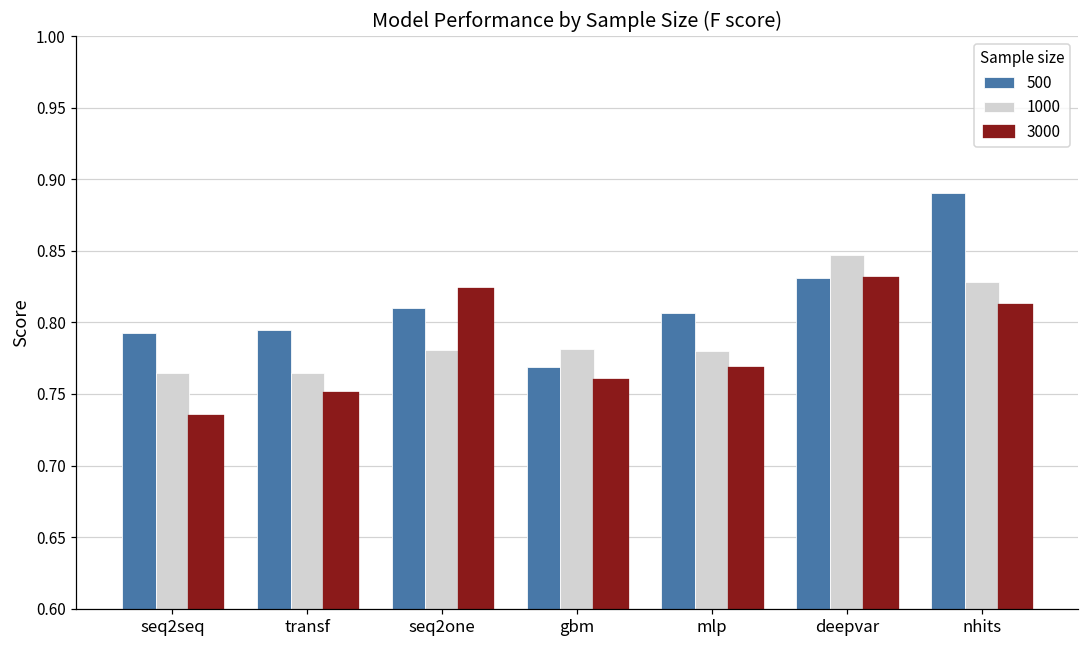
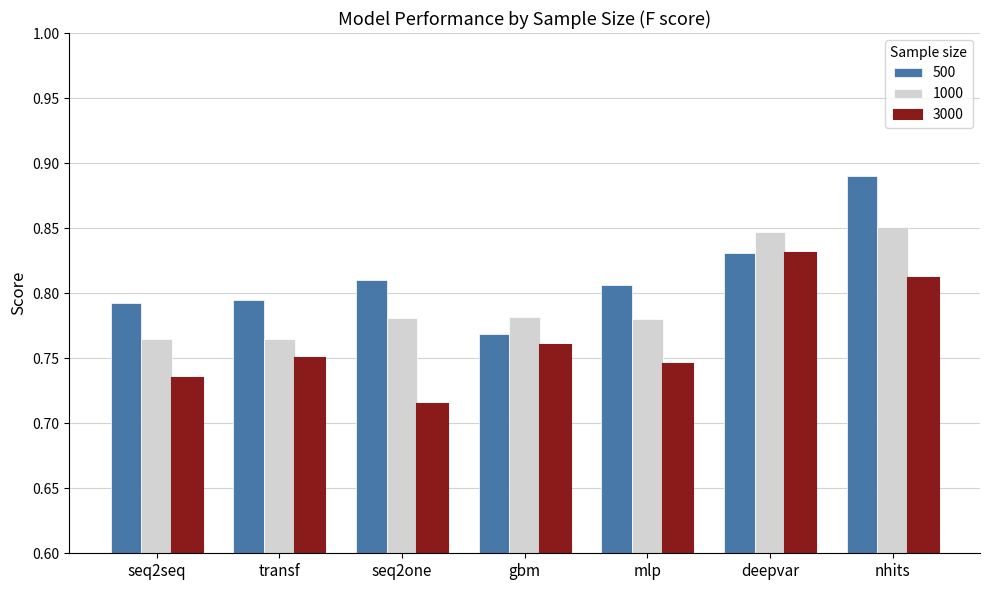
3000, seq2one: 0.824 -> 0.715
3000, mlp: 0.768 -> 0.745
1000, nhits: 0.828 -> 0.851
